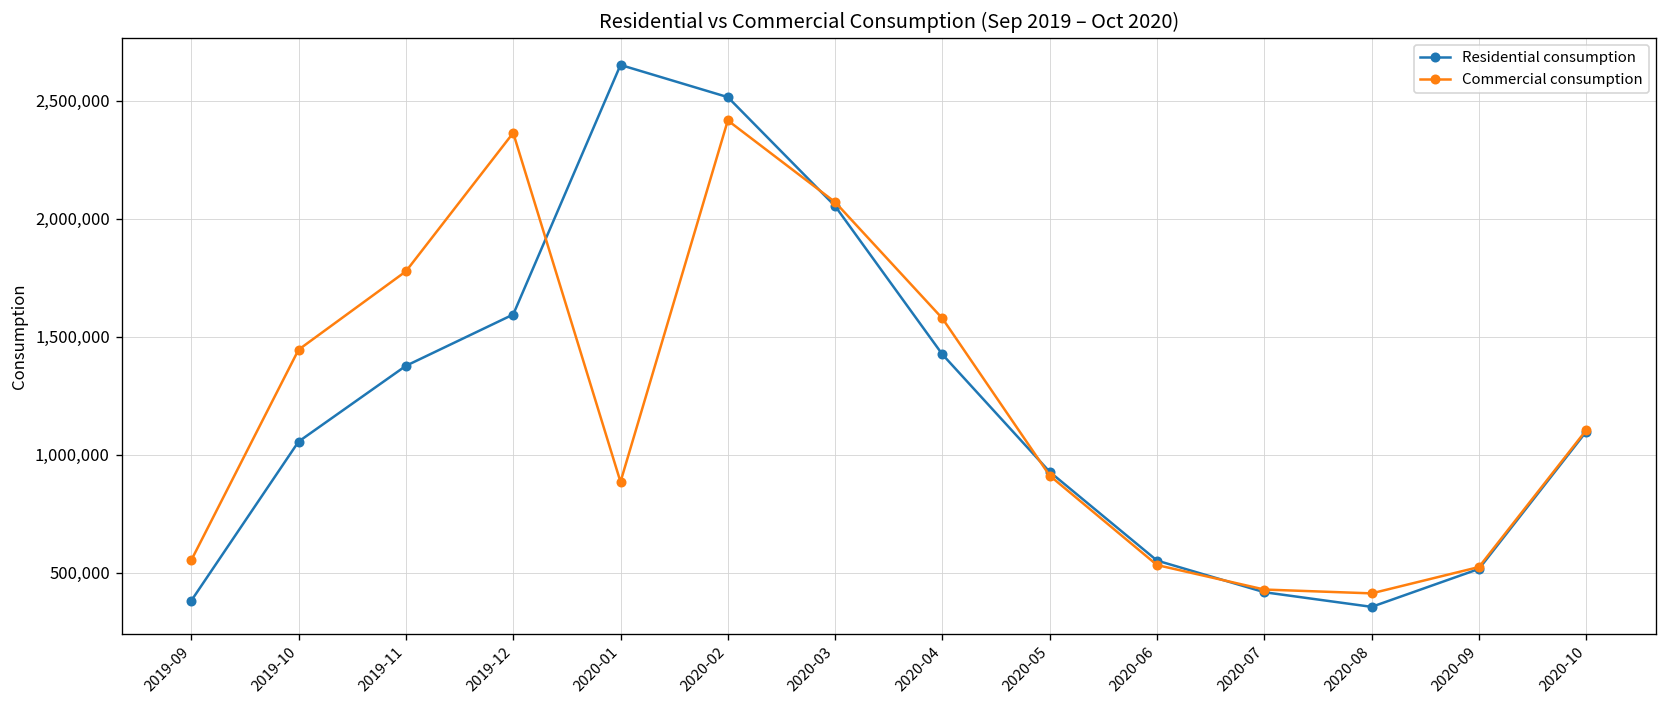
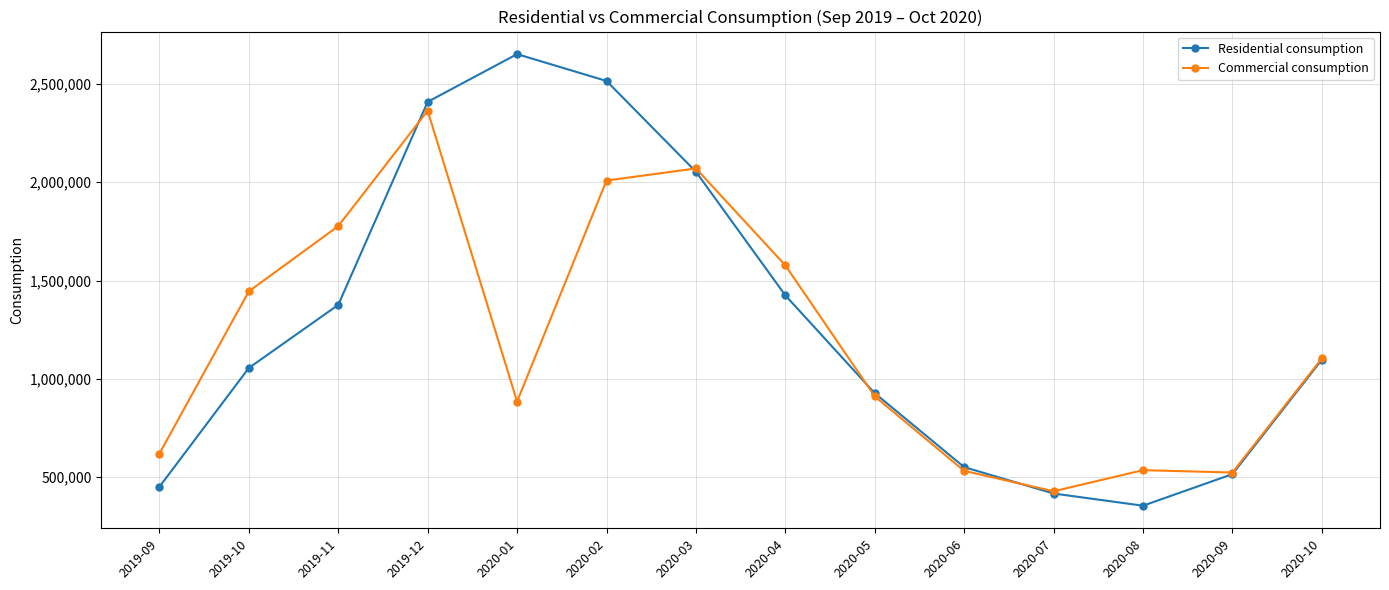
Residential consumption, 2019-09: 380,000 -> 450,000
Commercial consumption, 2019-09: 550,000 -> 620,000
Residential consumption, 2019-12: 1,590,000 -> 2,410,000
Commercial consumption, 2020-02: 2,420,000 -> 2,010,000
Commercial consumption, 2020-08: 410,000 -> 540,000
